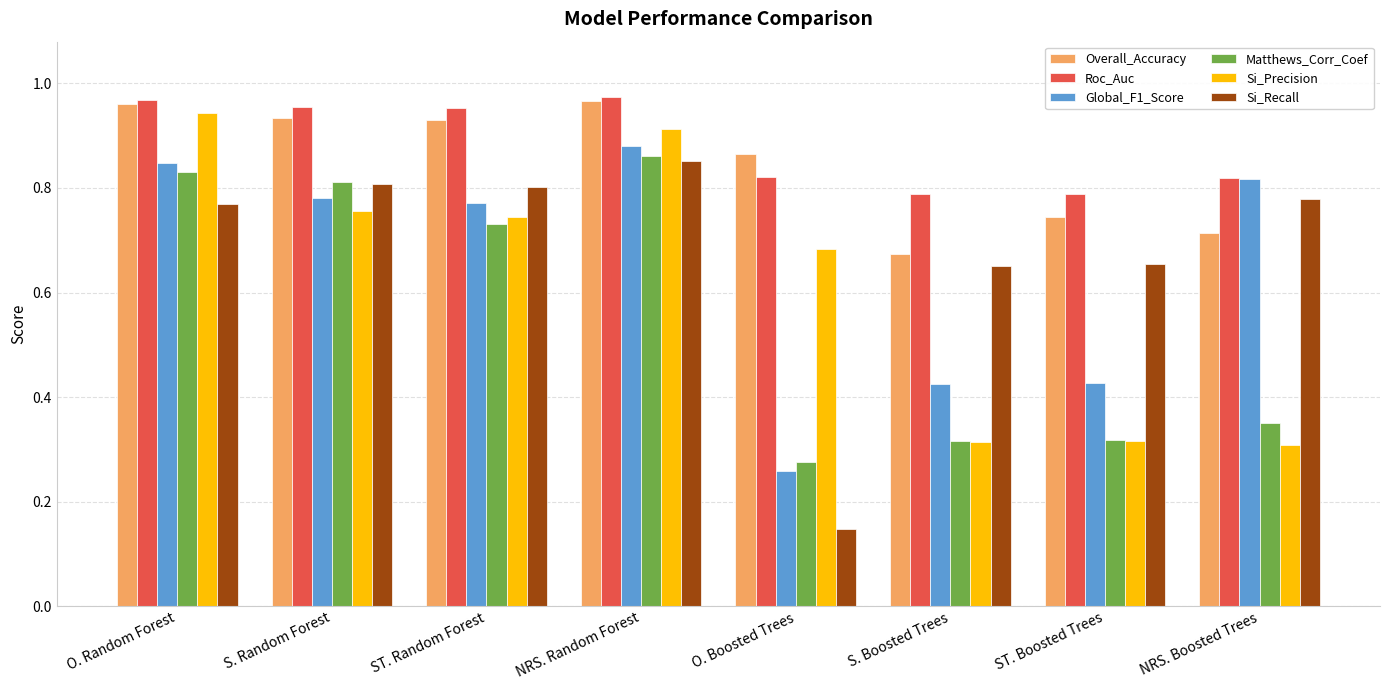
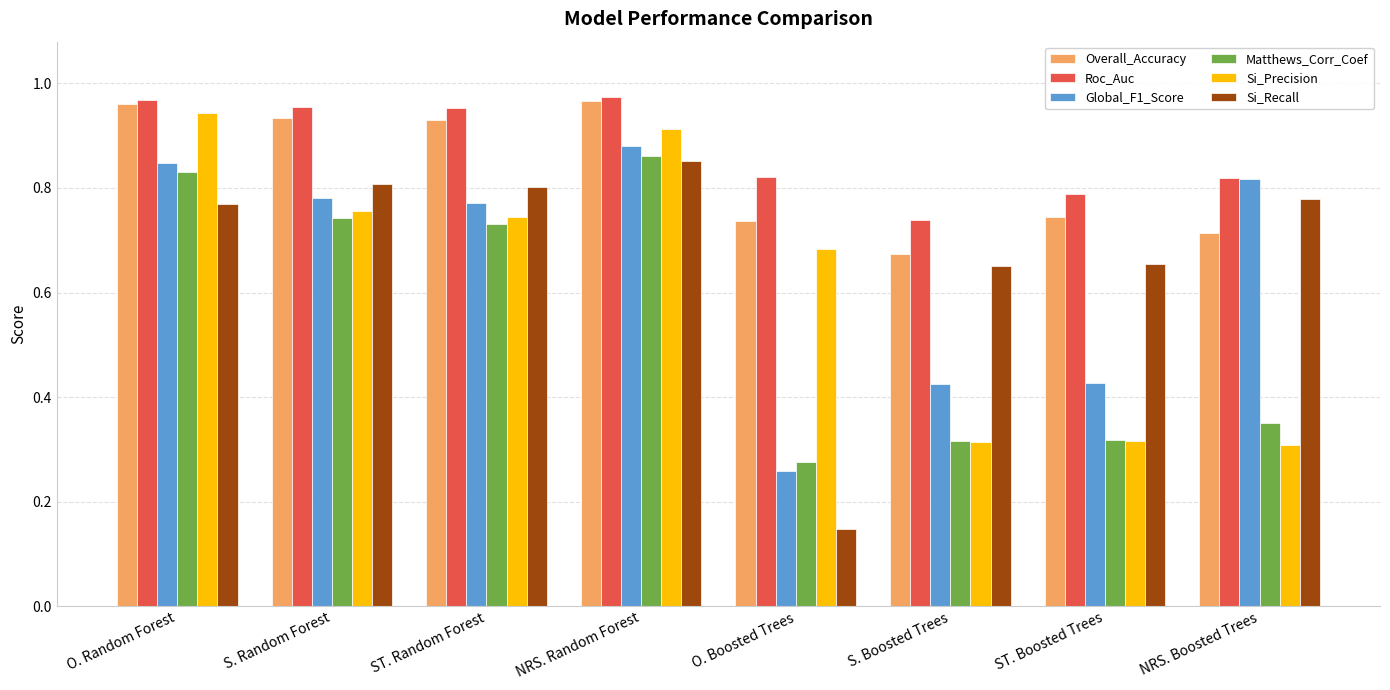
Matthews_Corr_Coef, S. Random Forest: 0.81 -> 0.74
Overall_Accuracy, O. Boosted Trees: 0.87 -> 0.74
Roc_Auc, S. Boosted Trees: 0.79 -> 0.74
